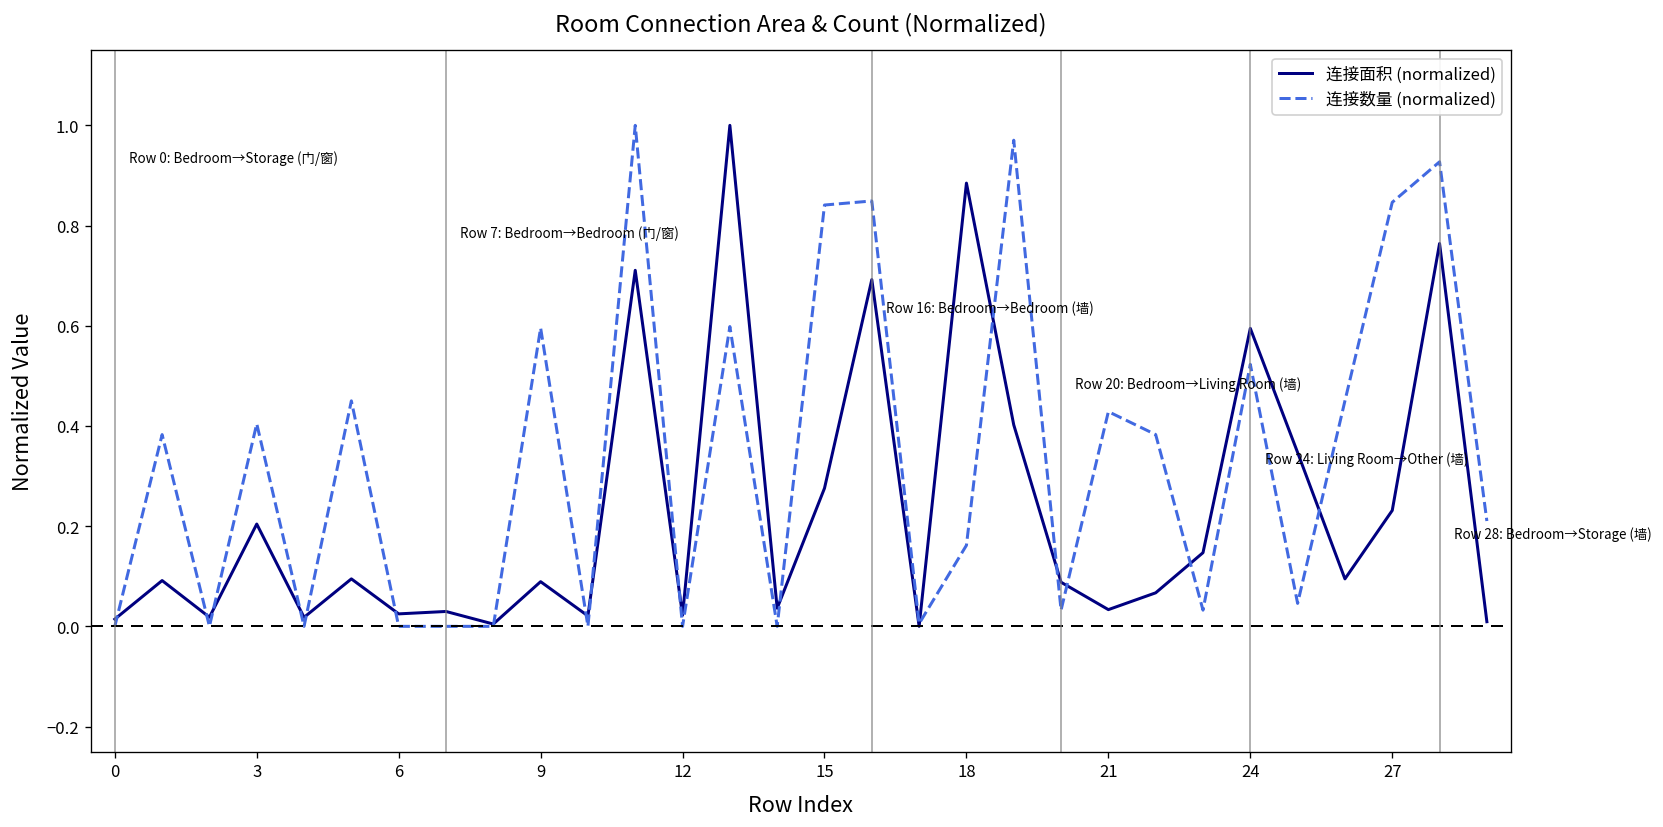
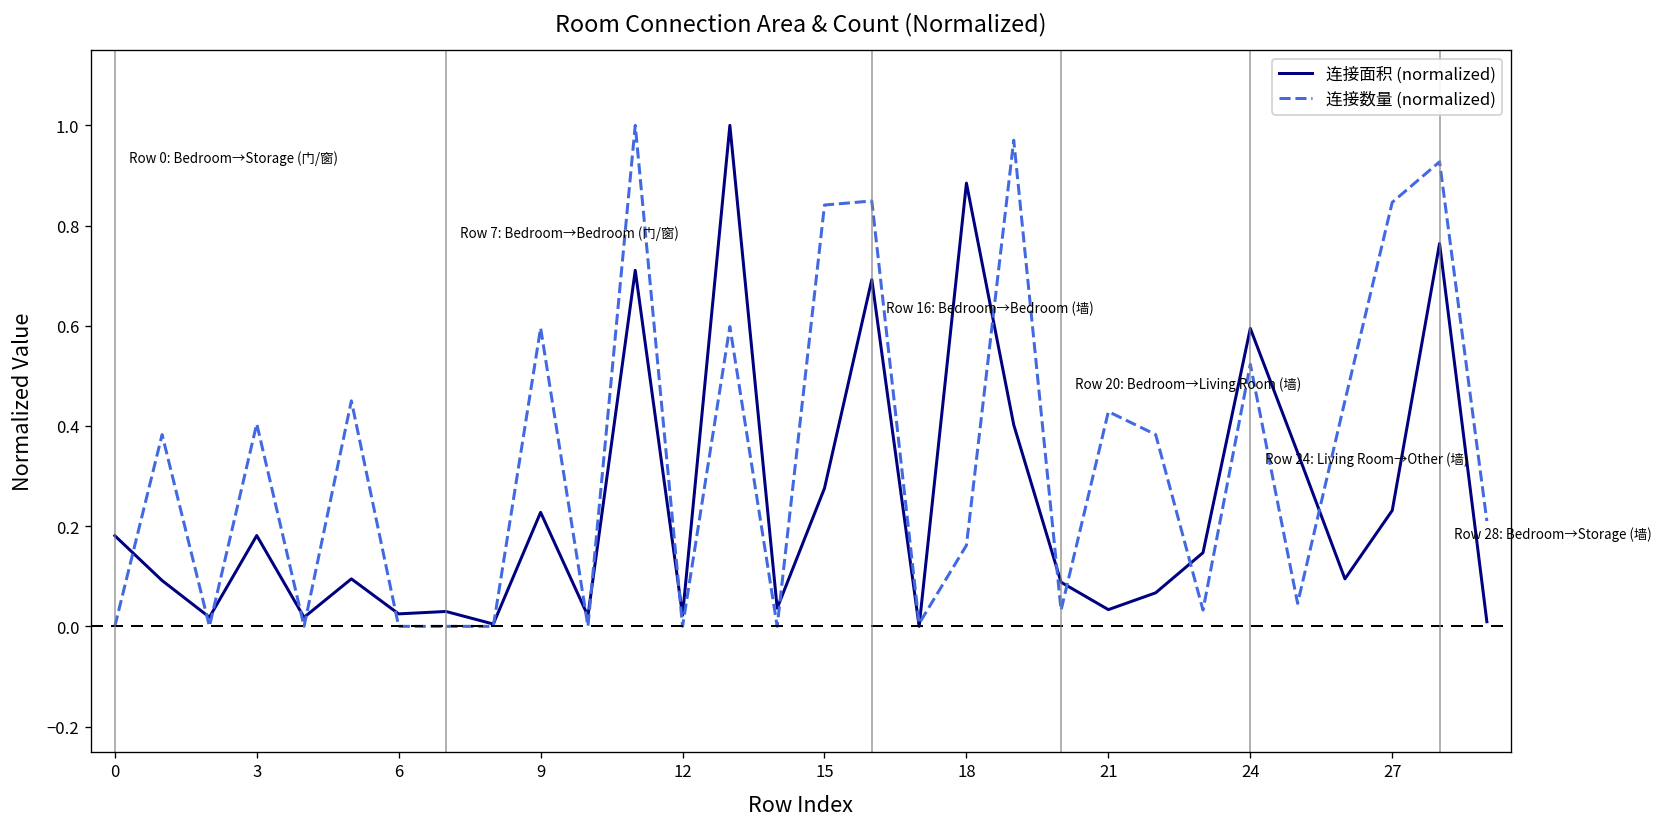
连接面积 (normalized), 0: 0.01 -> 0.18
连接面积 (normalized), 3: 0.20 -> 0.18
连接面积 (normalized), 9: 0.09 -> 0.23
